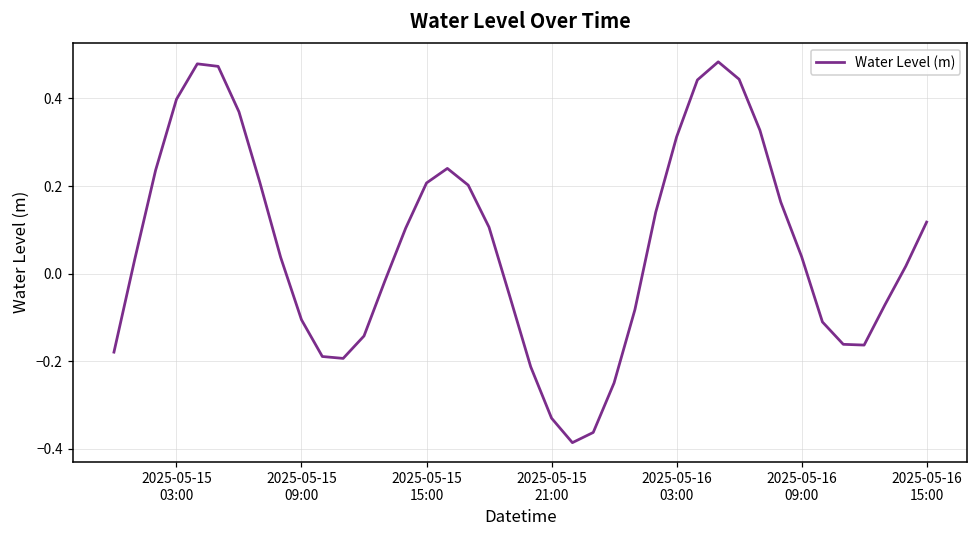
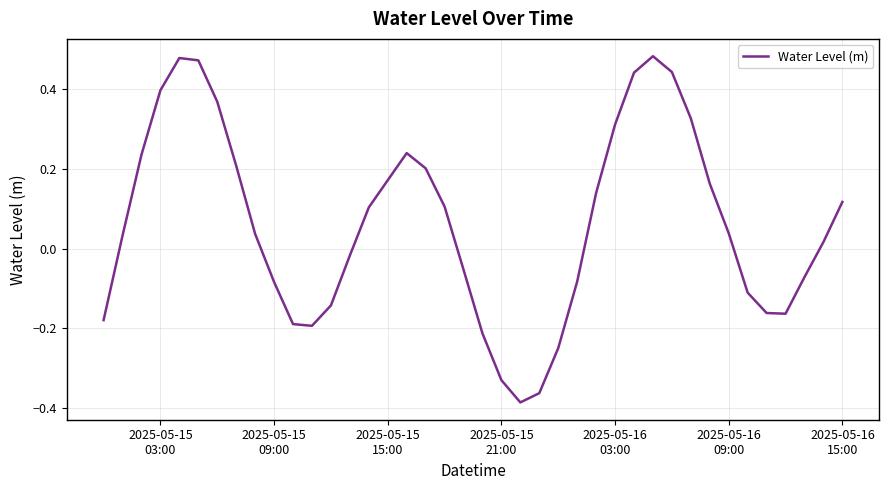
2025-05-15 09:00: -0.11 -> -0.08
2025-05-15 15:00: 0.21 -> 0.17
